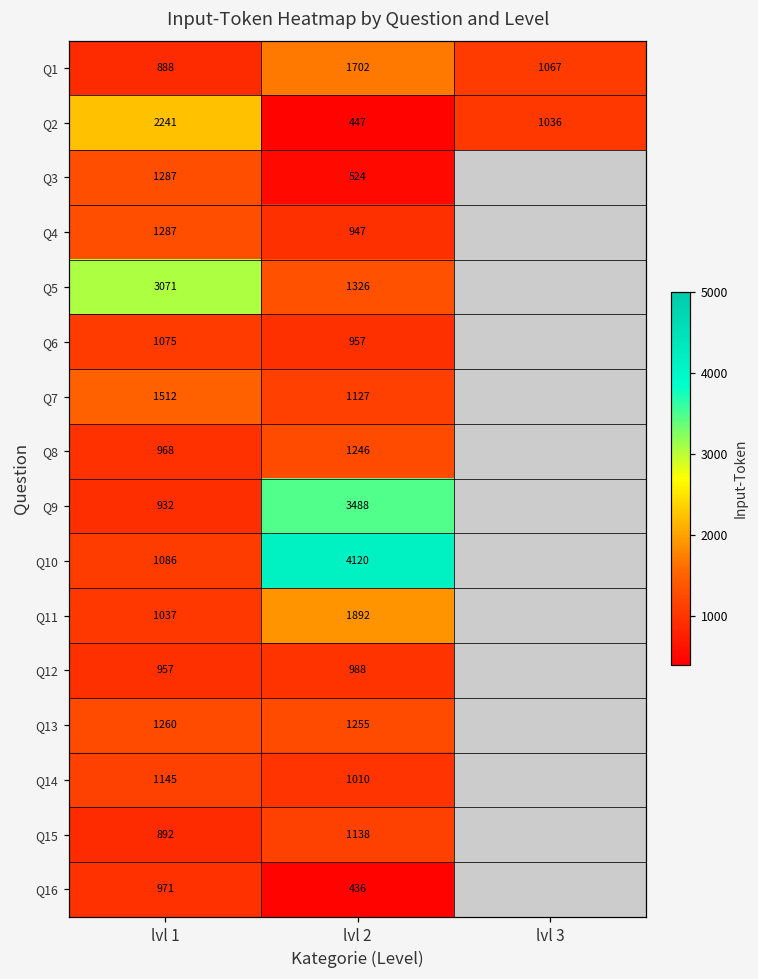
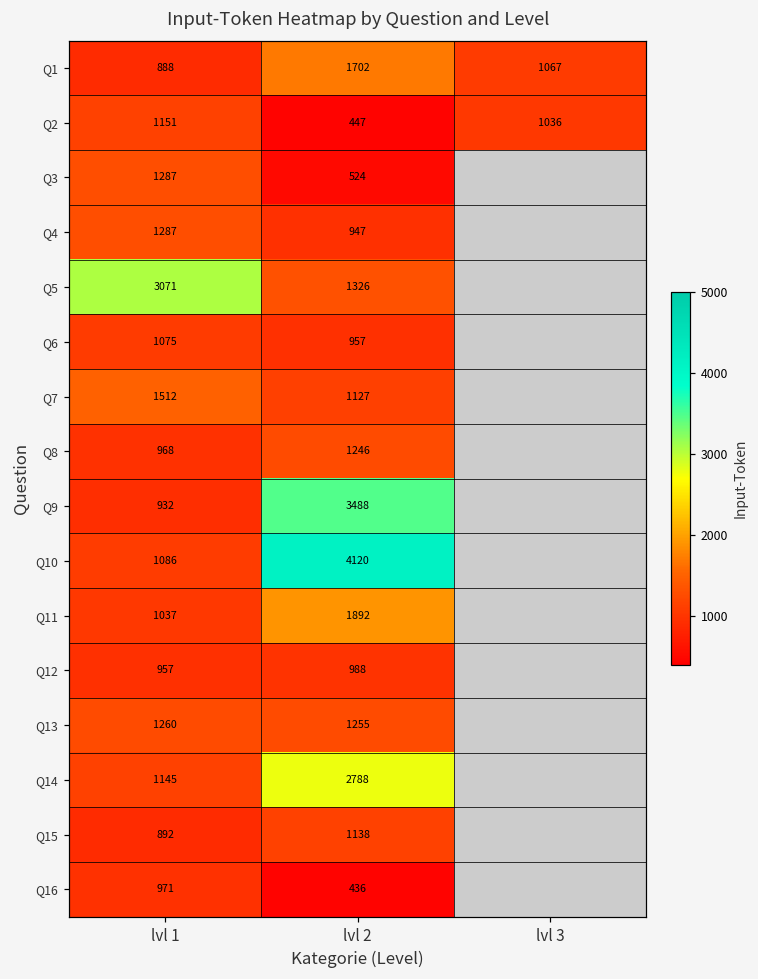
Q2, lvl 1: 2241 -> 1151
Q14, lvl 2: 1010 -> 2788
